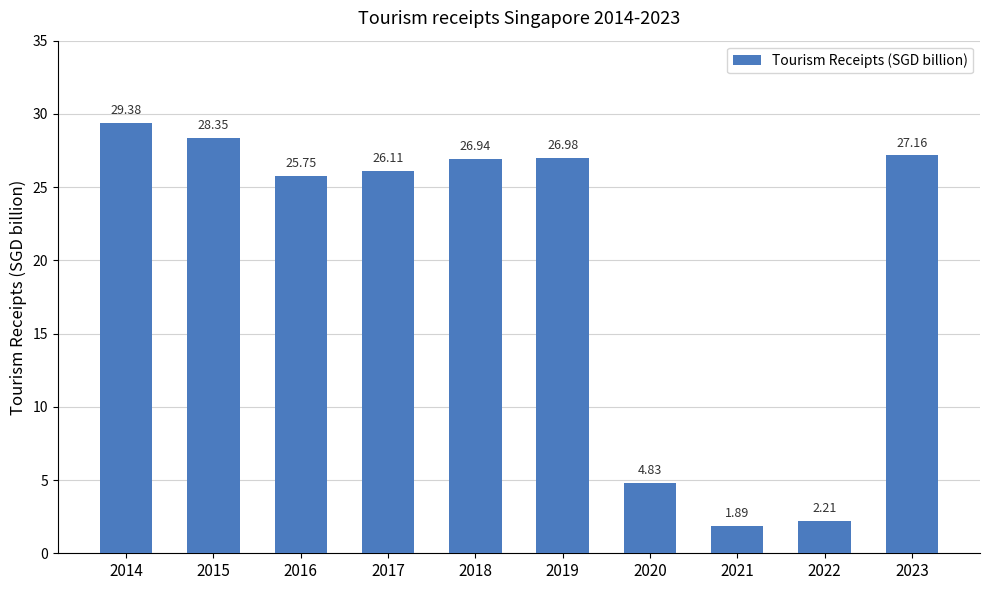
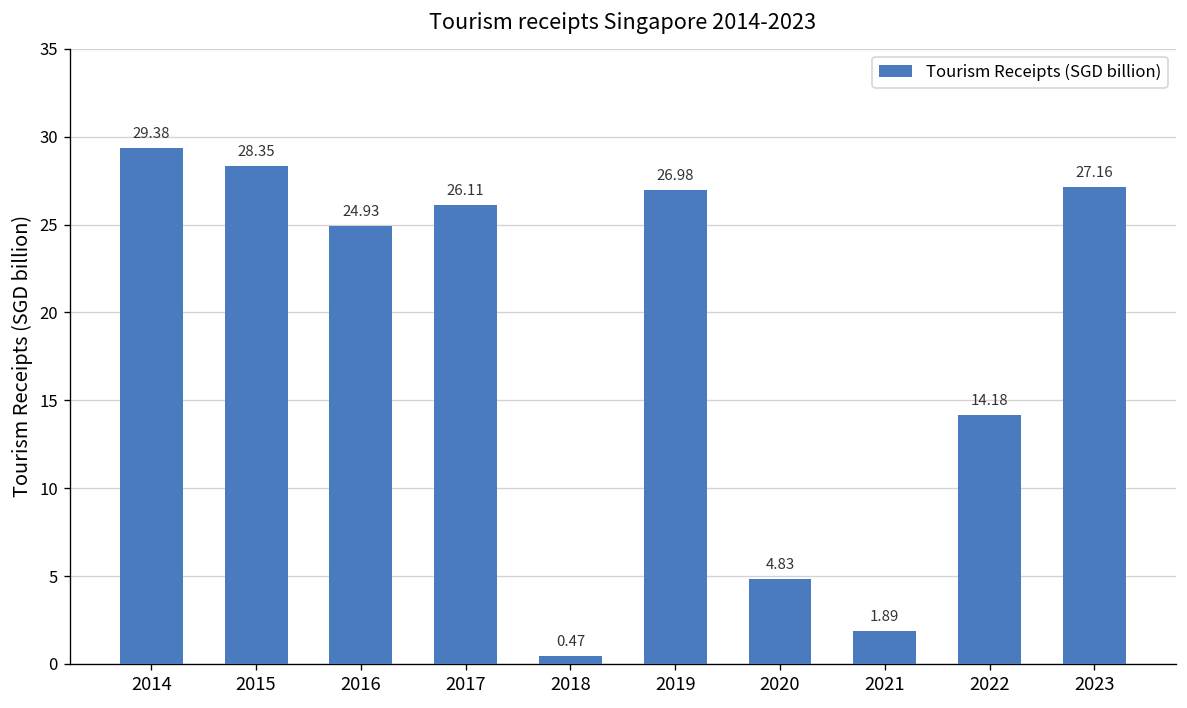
2016: 25.75 -> 24.93
2018: 26.94 -> 0.47
2022: 2.21 -> 14.18
